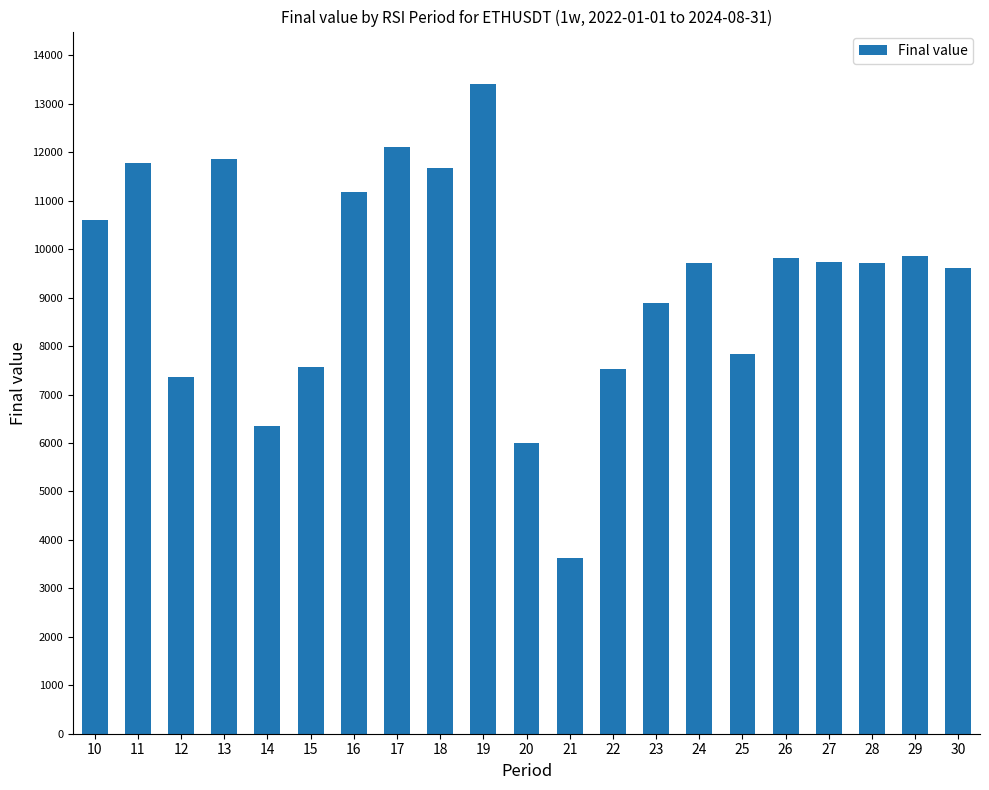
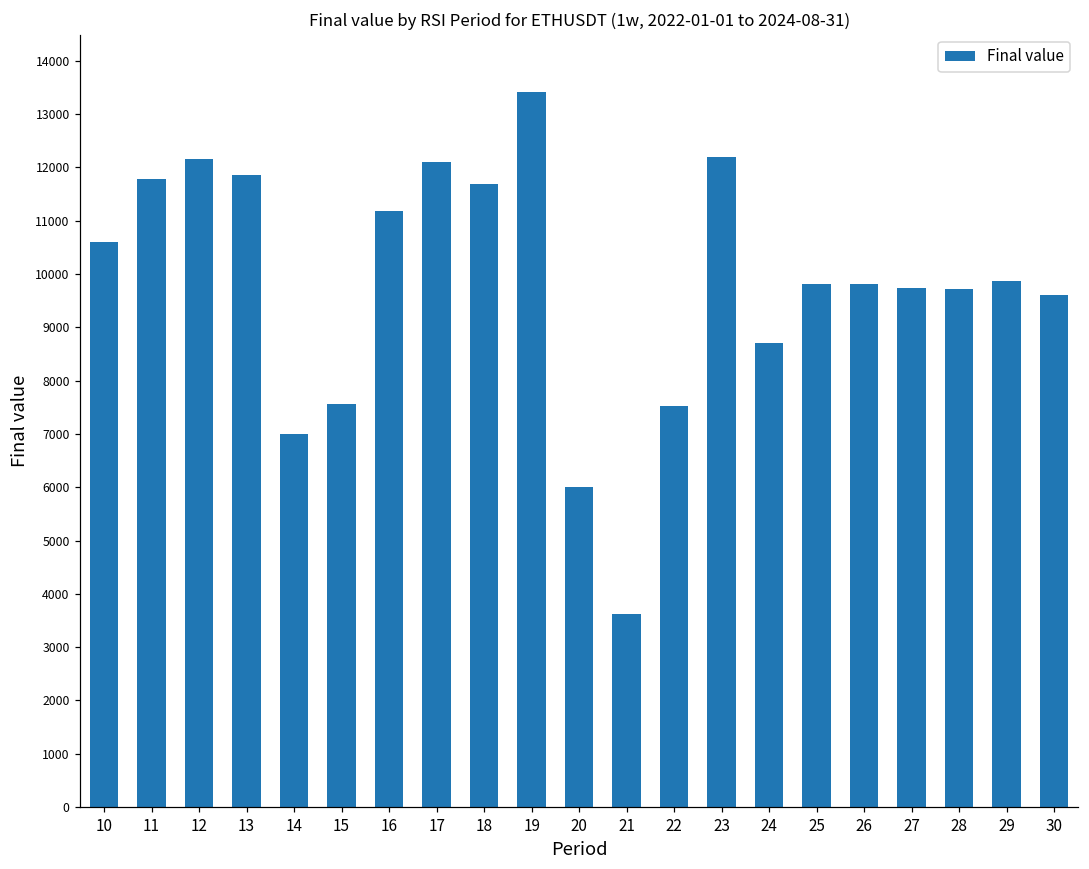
12: 7400 -> 12200
14: 6400 -> 7000
23: 8900 -> 12200
24: 9700 -> 8700
25: 7800 -> 9800
